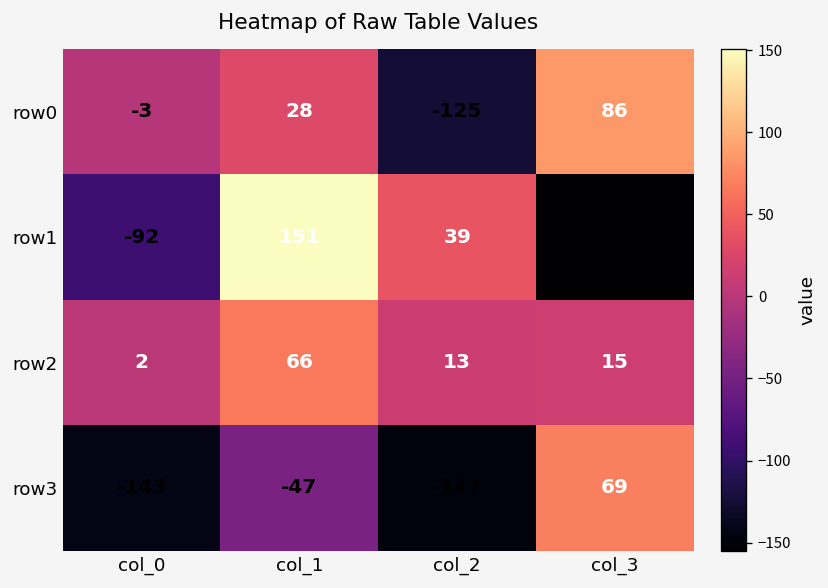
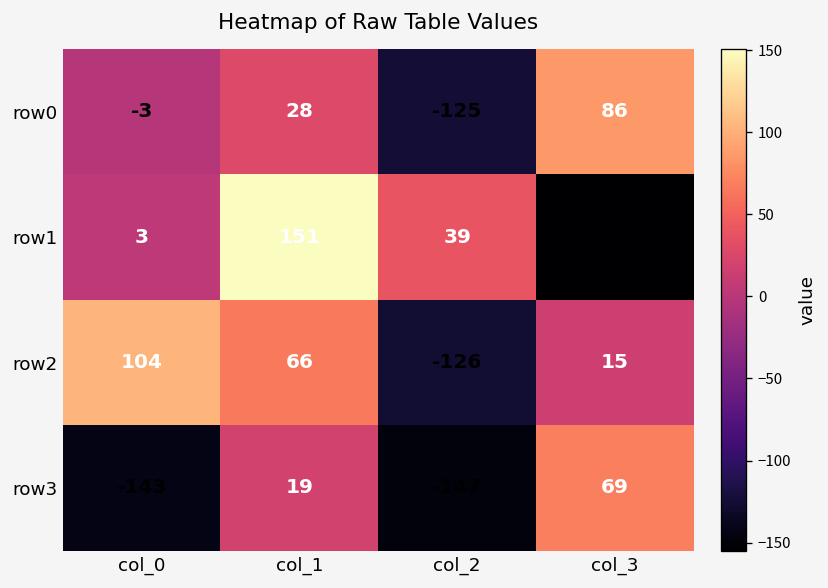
row1, col_0: -92 -> 3
row2, col_0: 2 -> 104
row2, col_2: 13 -> -126
row3, col_1: -47 -> 19
